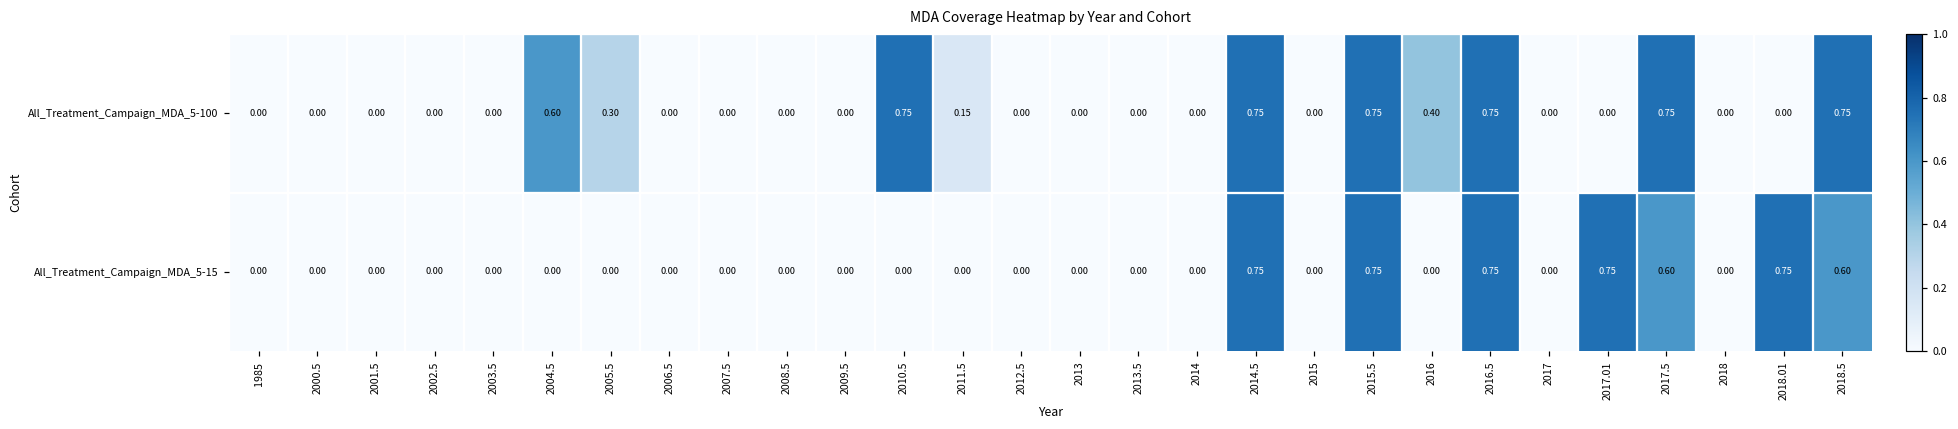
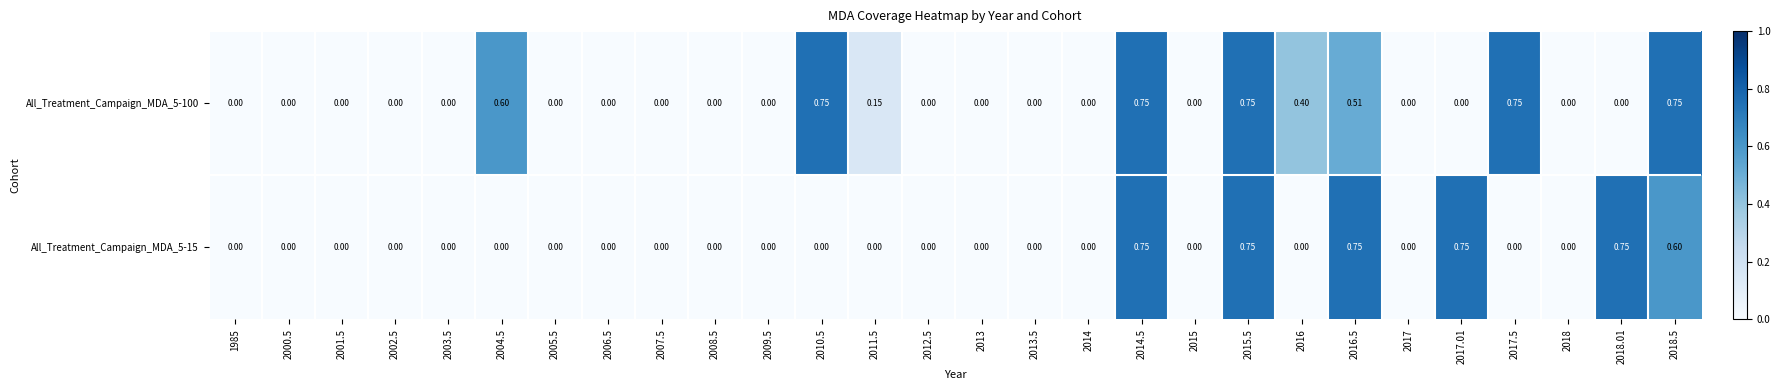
All_Treatment_Campaign_MDA_5-100, 2005.5: 0.30 -> 0.00
All_Treatment_Campaign_MDA_5-100, 2016.5: 0.75 -> 0.51
All_Treatment_Campaign_MDA_5-15, 2017.5: 0.60 -> 0.00
